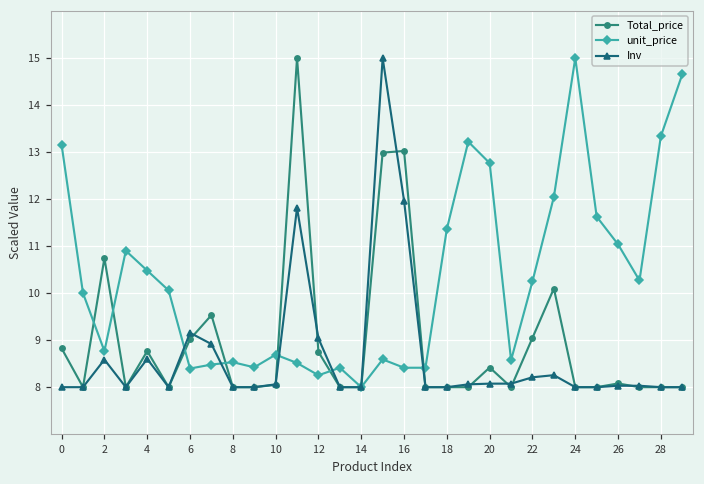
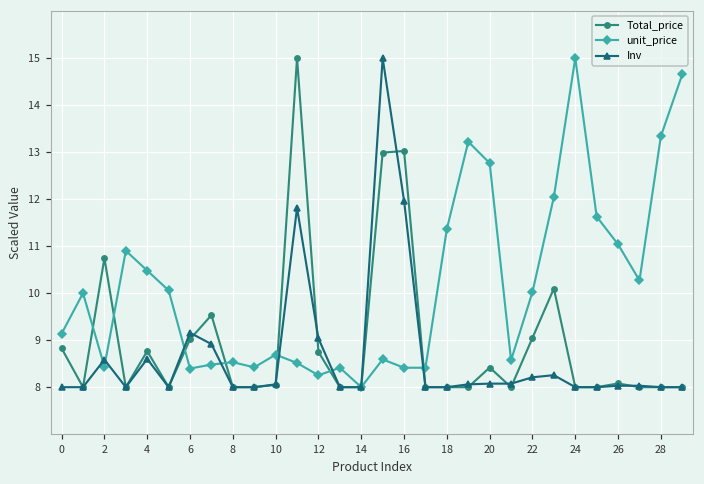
unit_price, 0: 13.2 -> 9.1
unit_price, 2: 8.8 -> 8.4
unit_price, 22: 10.3 -> 10.0
